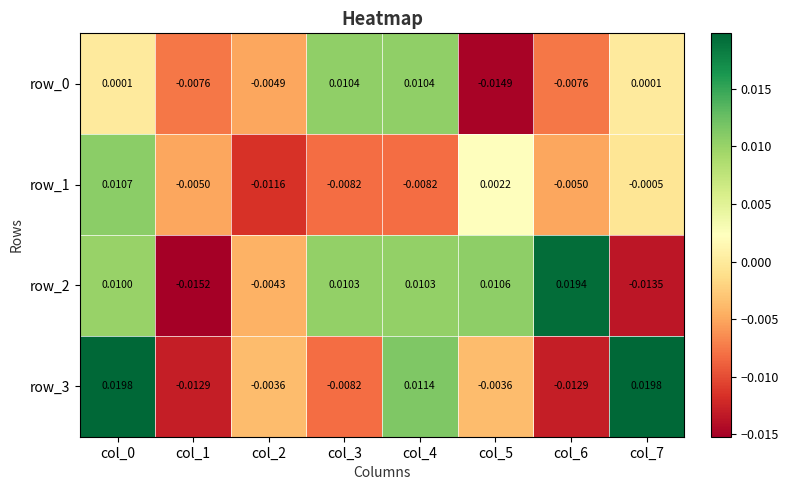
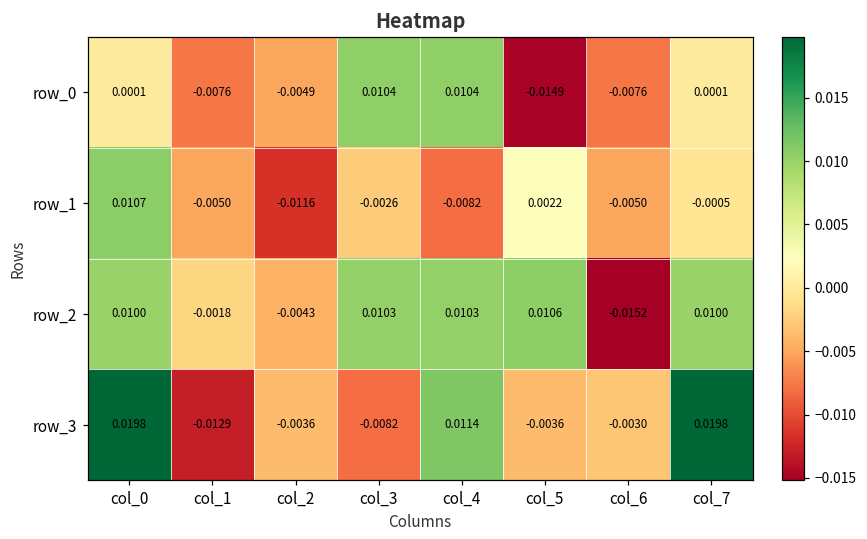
row_1, col_3: -0.0082 -> -0.0026
row_2, col_1: -0.0152 -> -0.0018
row_2, col_6: 0.0194 -> -0.0152
row_2, col_7: -0.0135 -> 0.0100
row_3, col_6: -0.0129 -> -0.0030
